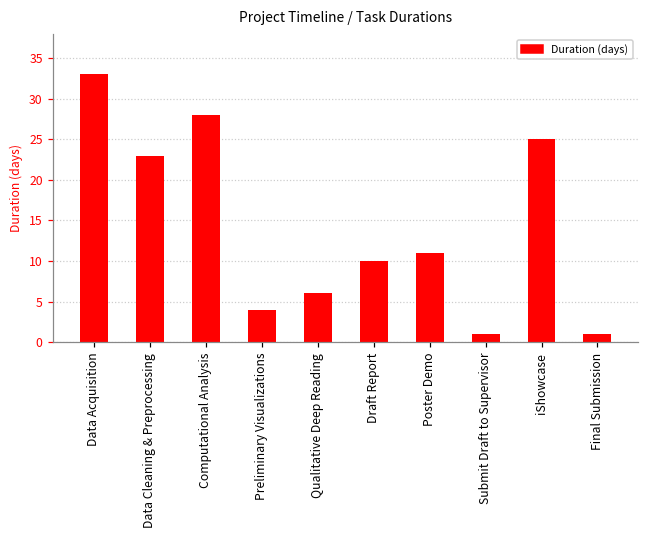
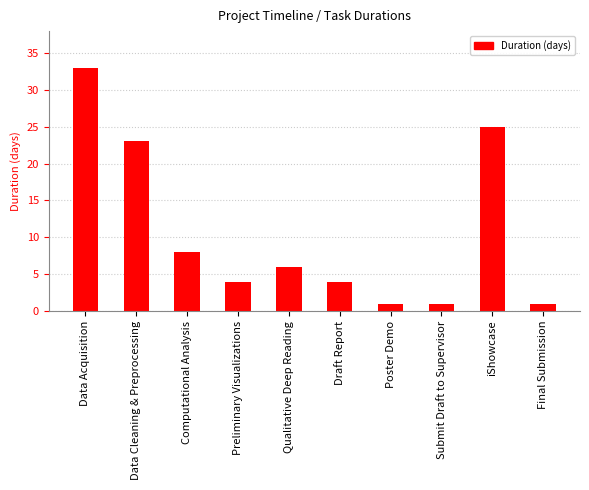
Computational Analysis: 28 -> 8
Draft Report: 10 -> 4
Poster Demo: 11 -> 1
